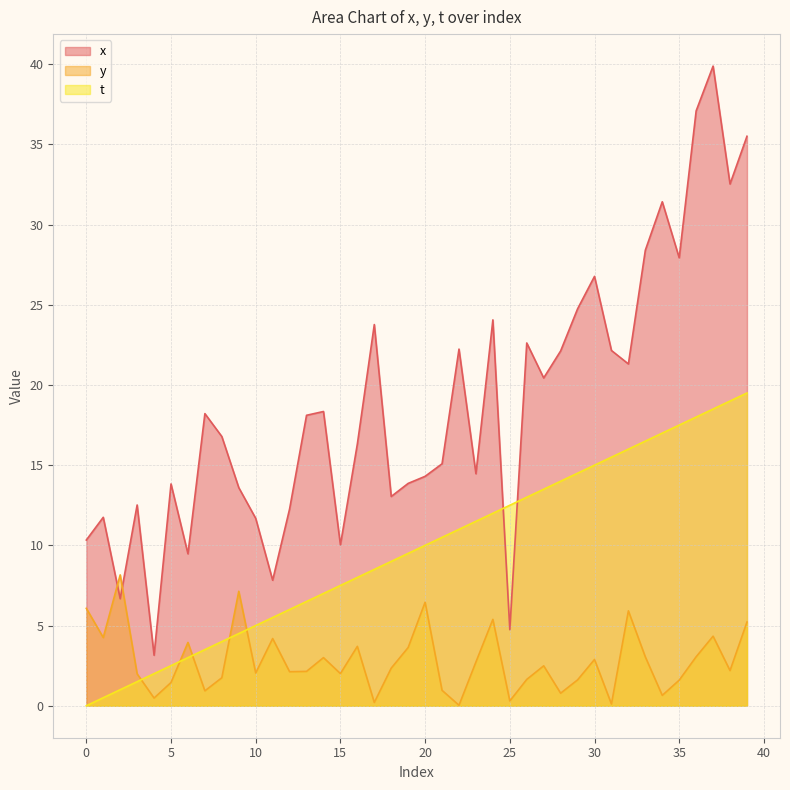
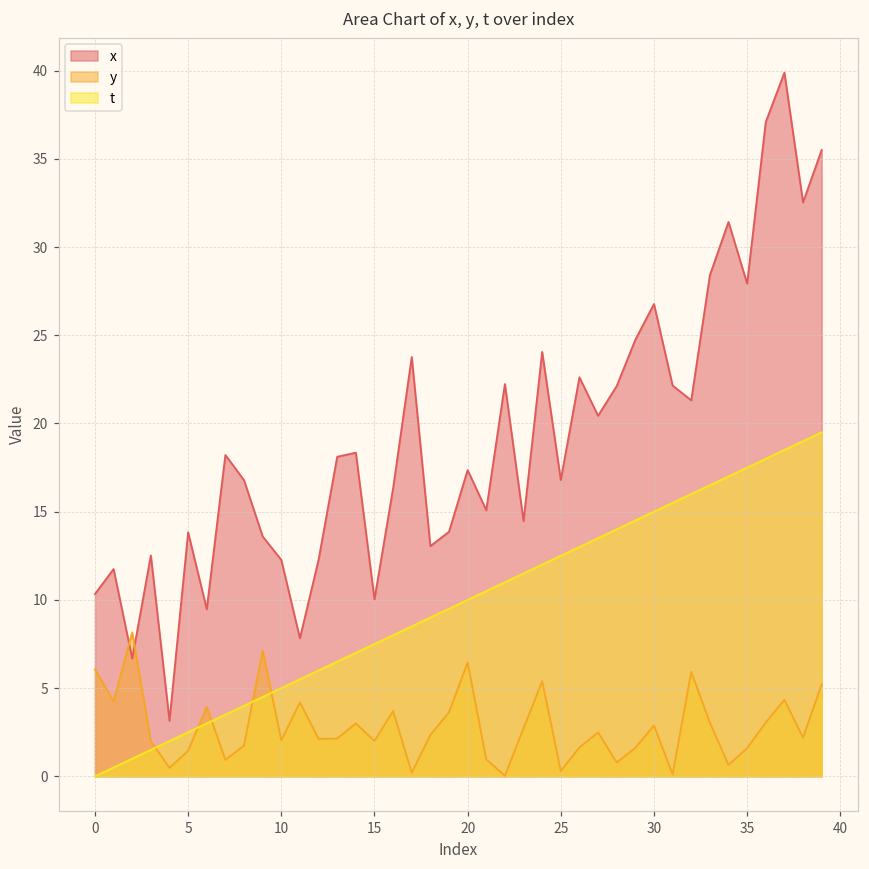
x, 10: 11.7 -> 12.3
x, 20: 14.3 -> 17.4
x, 25: 4.7 -> 16.8
